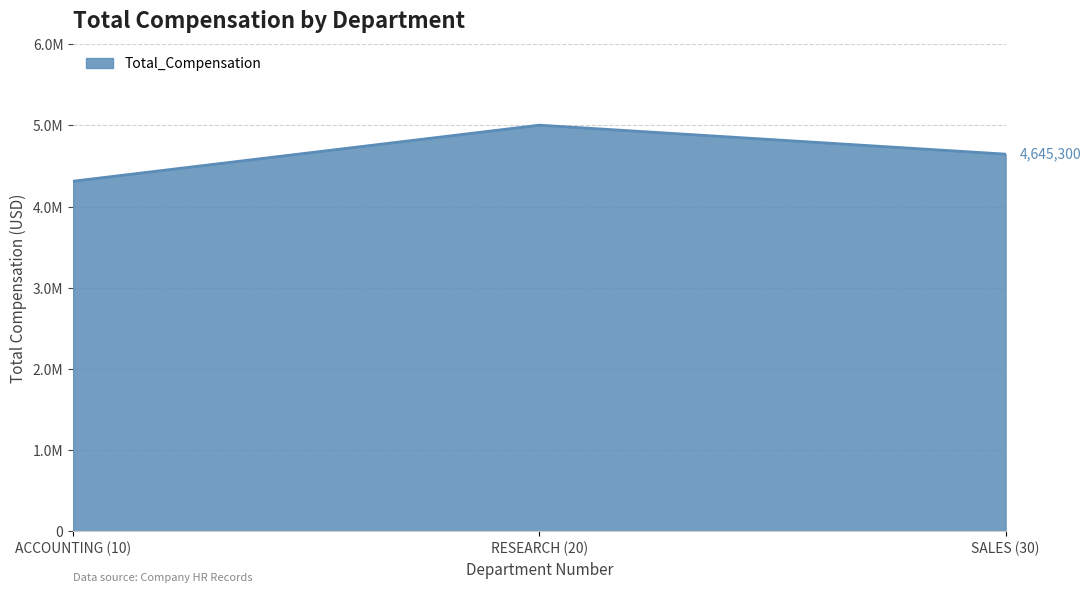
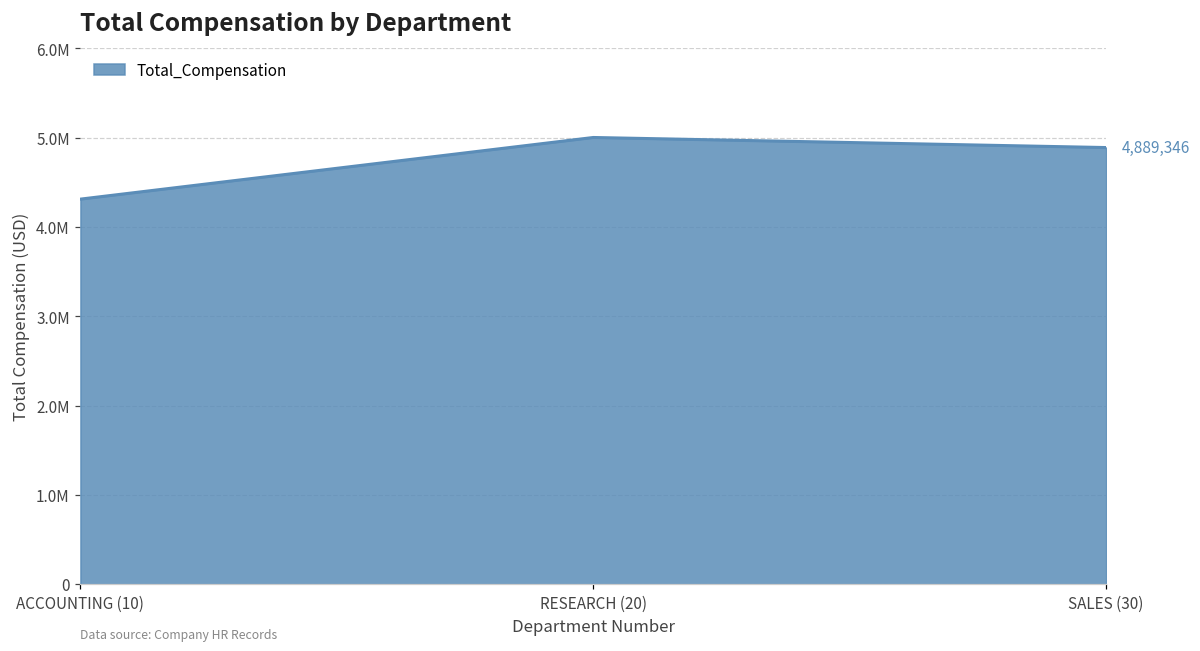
SALES (30): 4,645,300 -> 4,889,346
